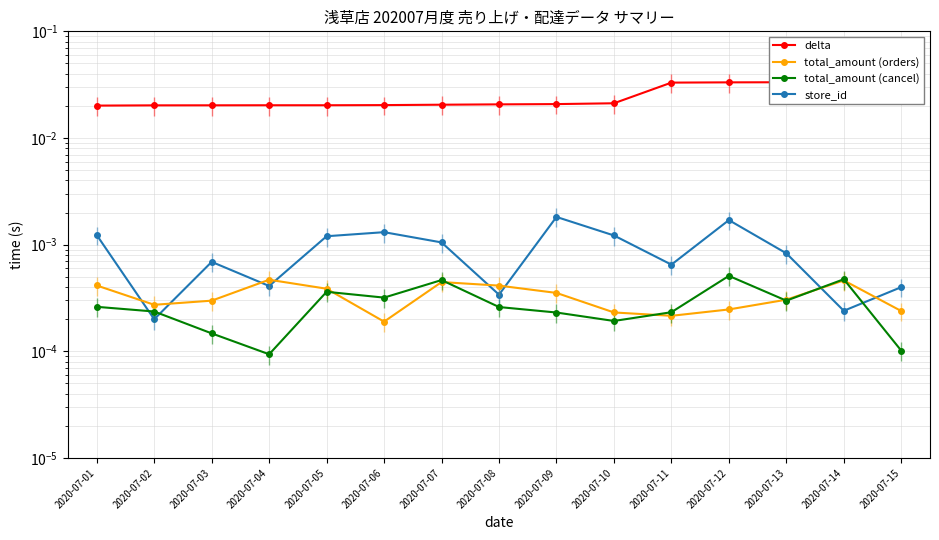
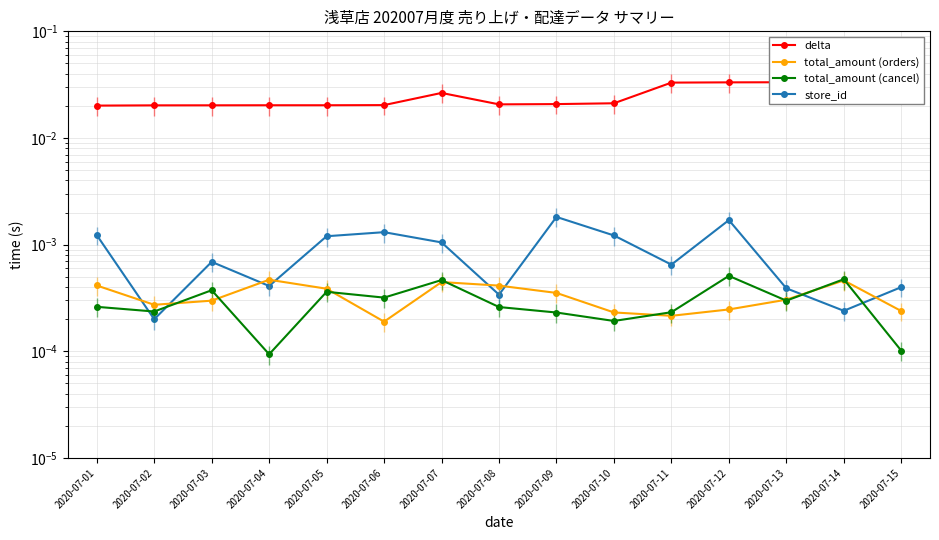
total_amount (cancel), 2020-07-03: 0.00015 -> 0.00037
delta, 2020-07-07: 0.021 -> 0.026
store_id, 2020-07-13: 0.0008 -> 0.00039
